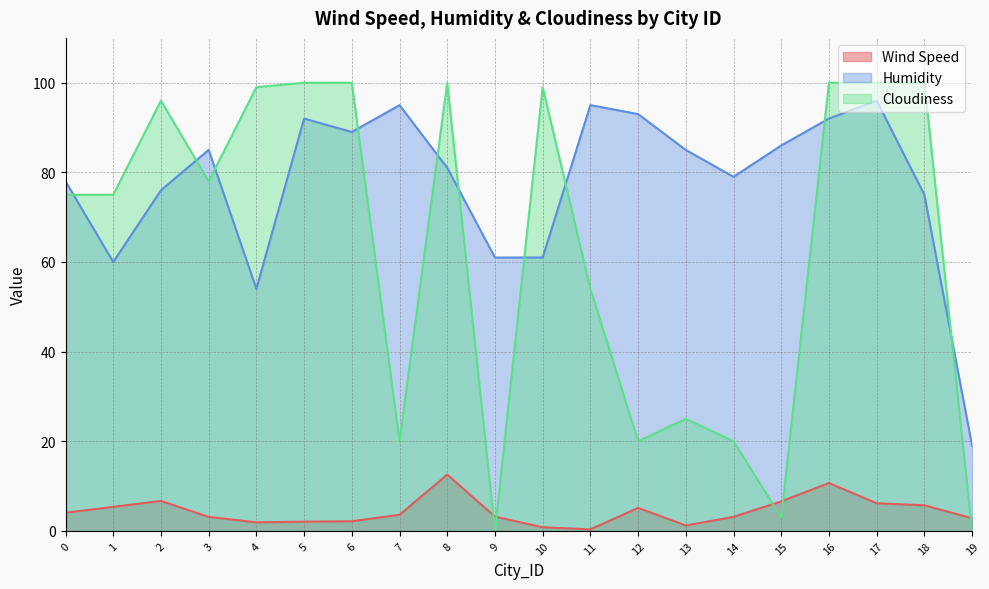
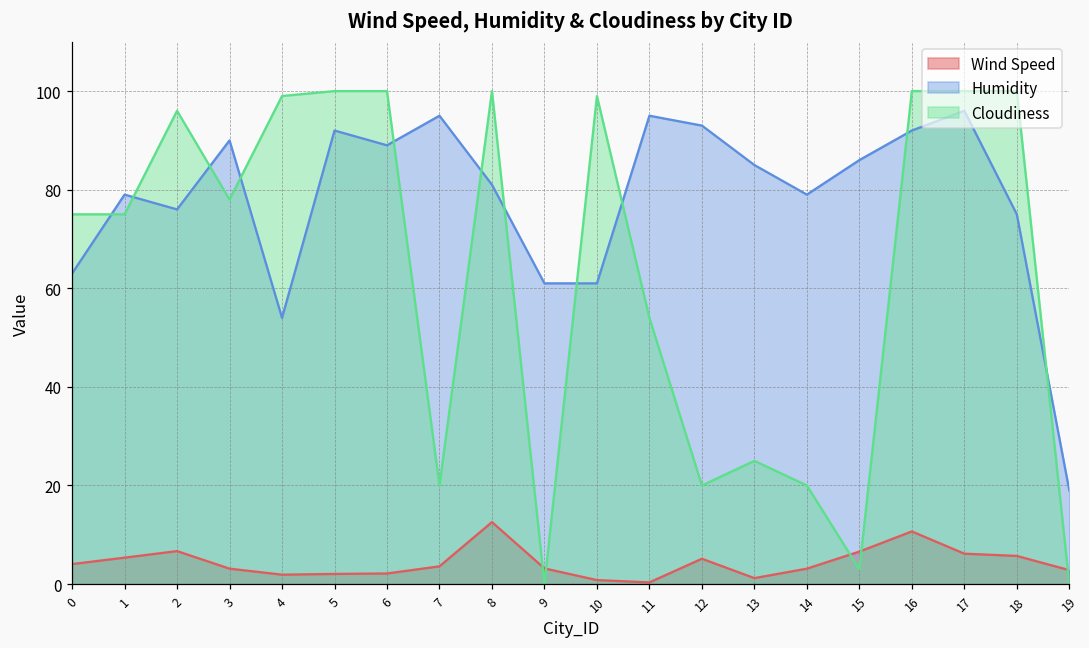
Humidity, 0: 78 -> 63
Humidity, 1: 60 -> 79
Humidity, 3: 85 -> 90
